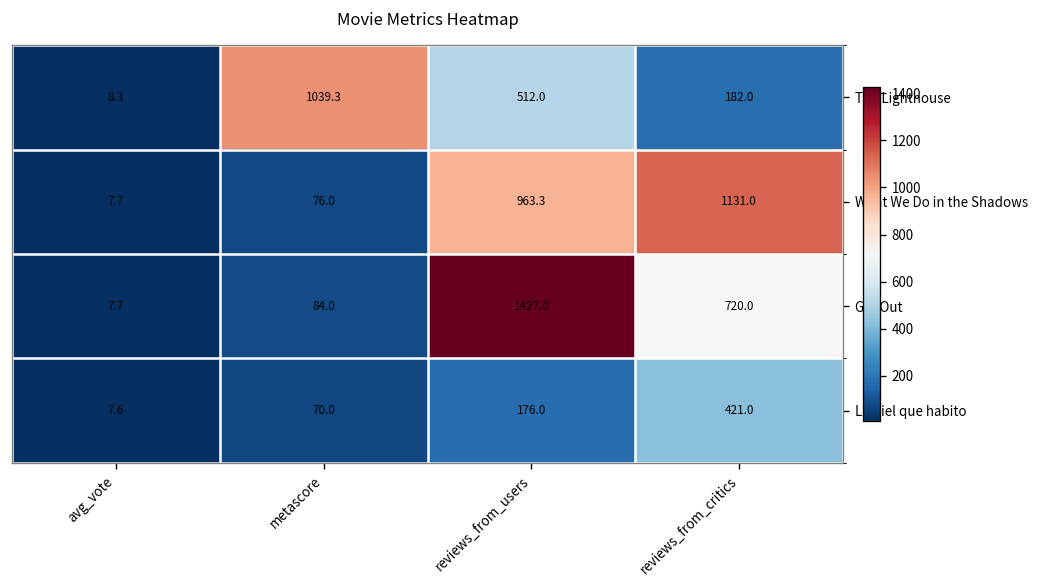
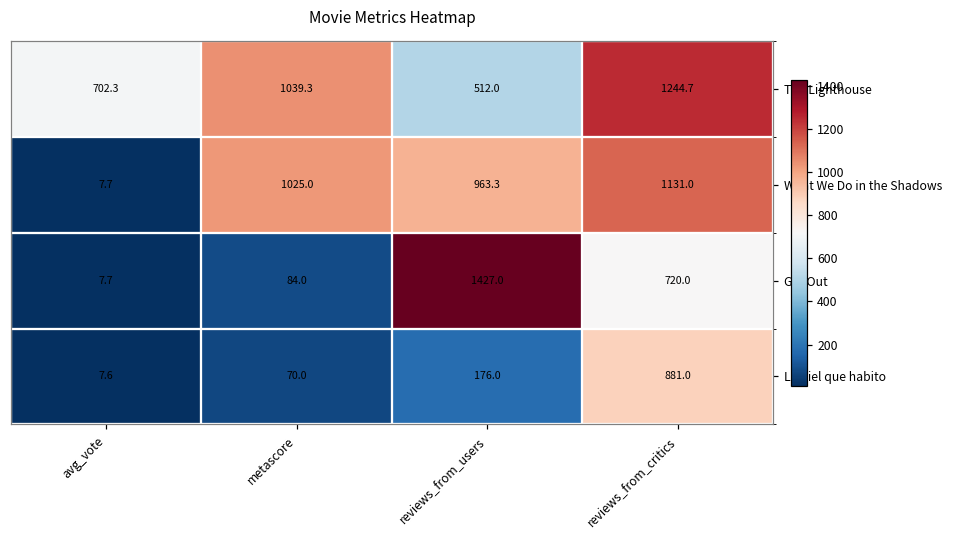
The Lighthouse, avg_vote: 8.3 -> 702.3
The Lighthouse, reviews_from_critics: 182.0 -> 1244.7
What We Do in the Shadows, metascore: 76.0 -> 1025.0
La piel que habito, reviews_from_critics: 421.0 -> 881.0
